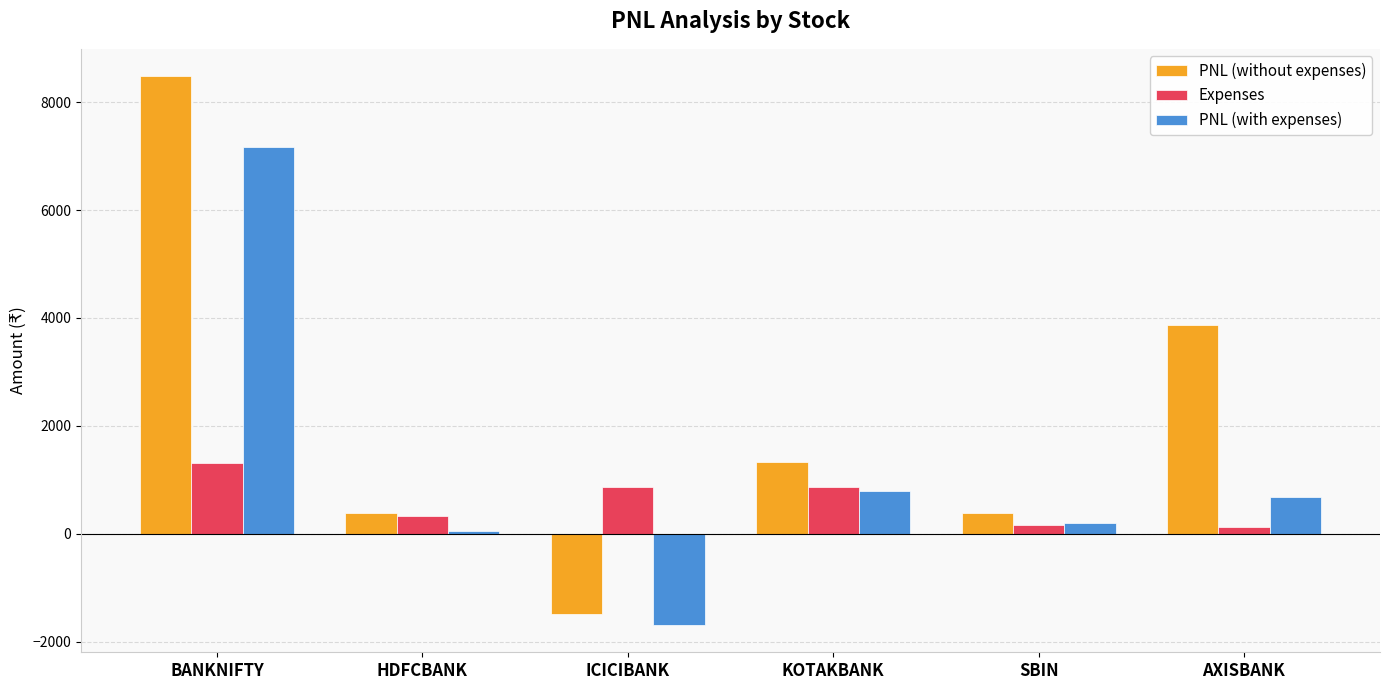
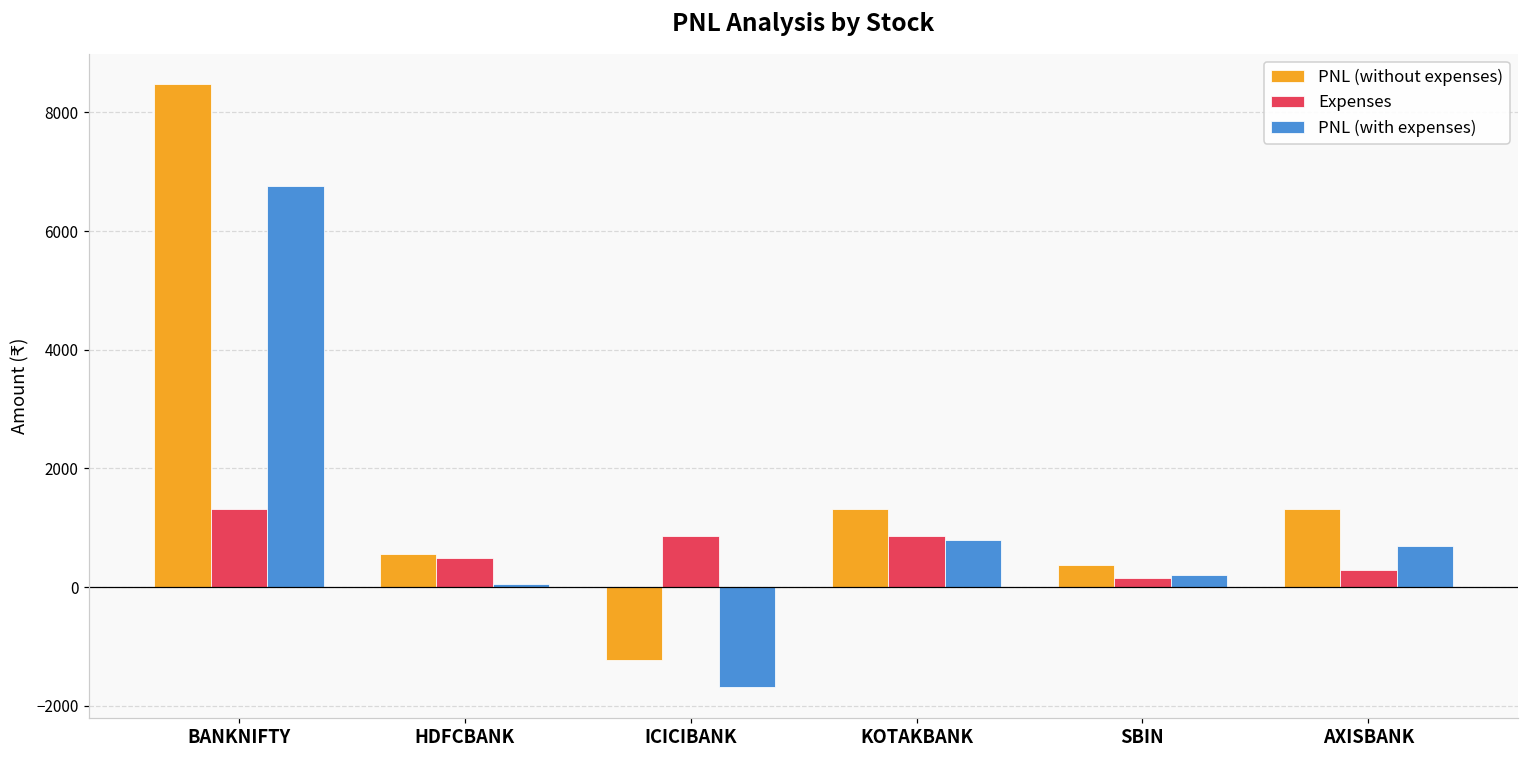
PNL (with expenses), BANKNIFTY: 7200 -> 6800
PNL (without expenses), HDFCBANK: 400 -> 600
Expenses, HDFCBANK: 300 -> 500
PNL (without expenses), ICICIBANK: -1500 -> -1200
PNL (without expenses), AXISBANK: 3900 -> 1300
Expenses, AXISBANK: 100 -> 300
